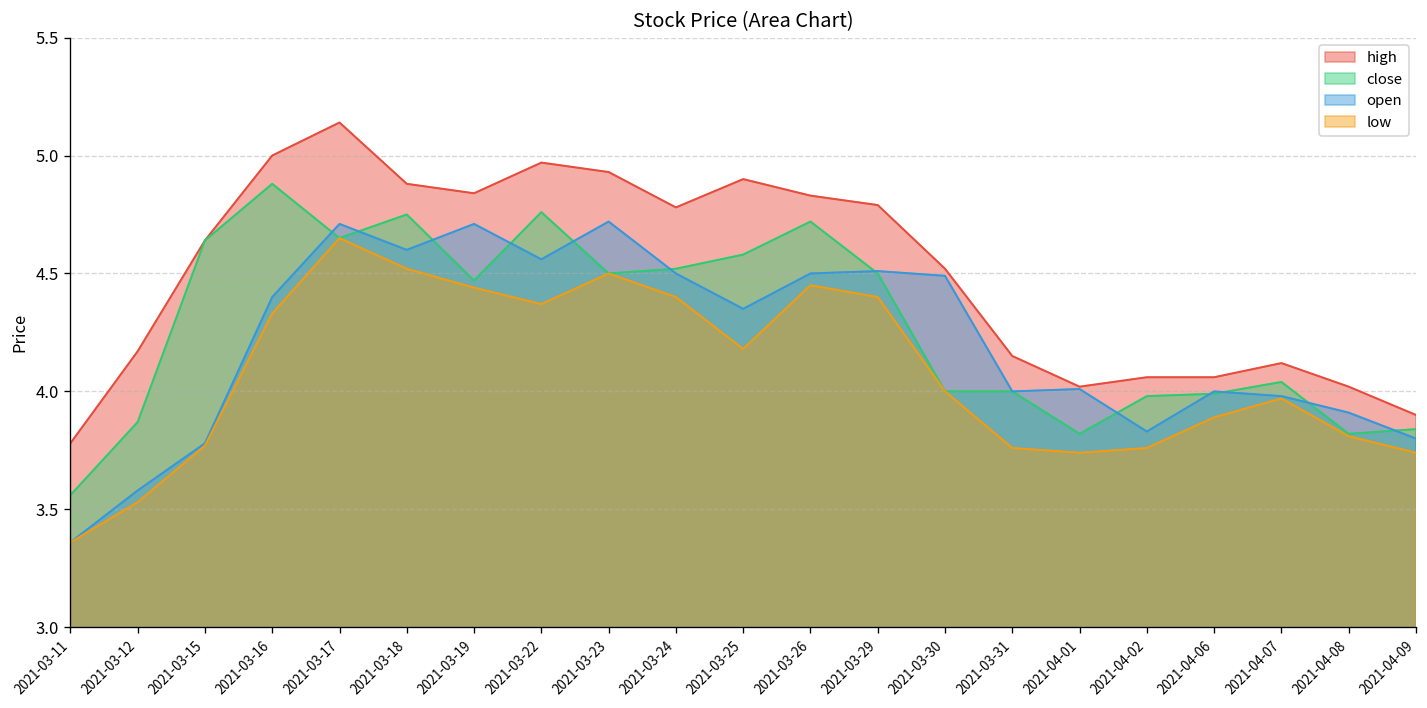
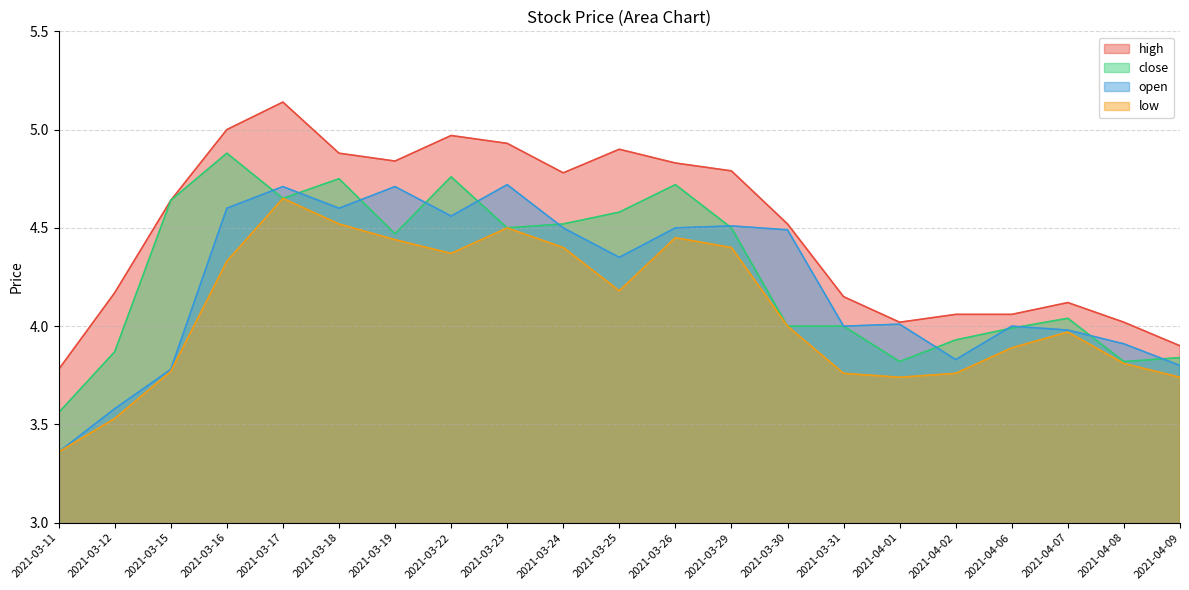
open, 2021-03-16: 4.4 -> 4.6
close, 2021-04-02: 3.98 -> 3.93
